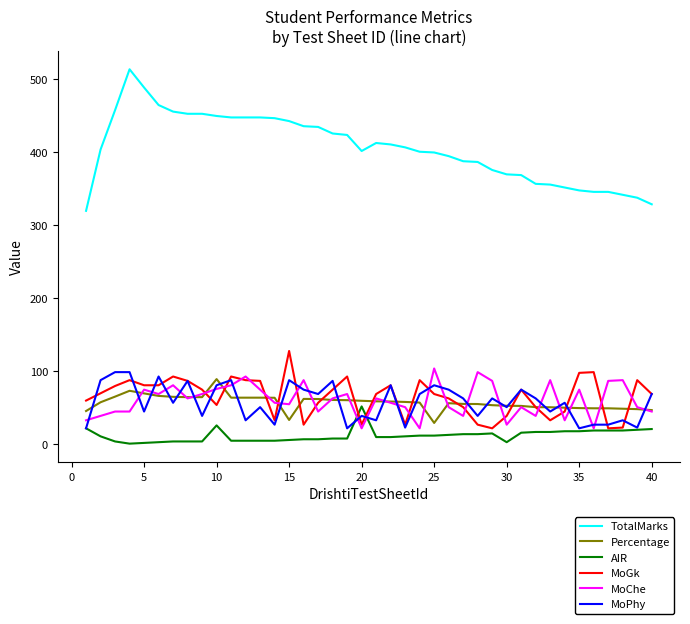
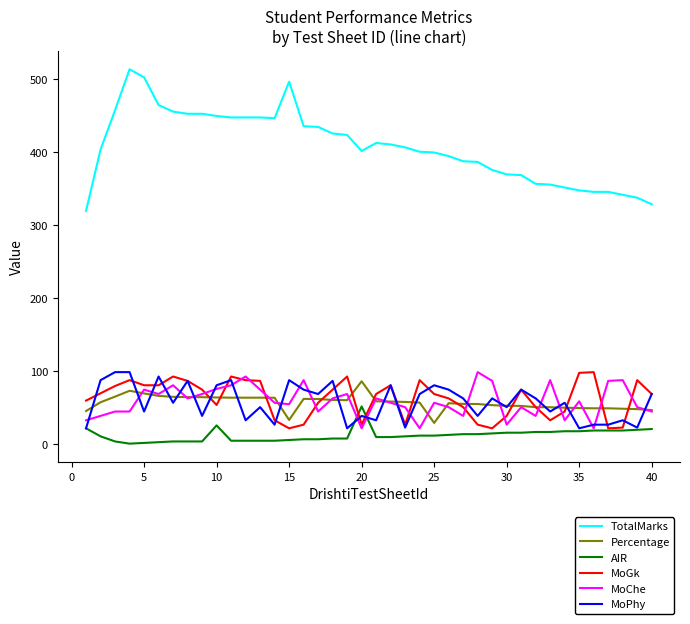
TotalMarks, 5: 490 -> 500
Percentage, 10: 90 -> 60
TotalMarks, 15: 440 -> 500
MoGk, 15: 130 -> 20
Percentage, 20: 60 -> 90
MoChe, 25: 100 -> 60
AIR, 30: 0 -> 20
MoChe, 35: 80 -> 60
